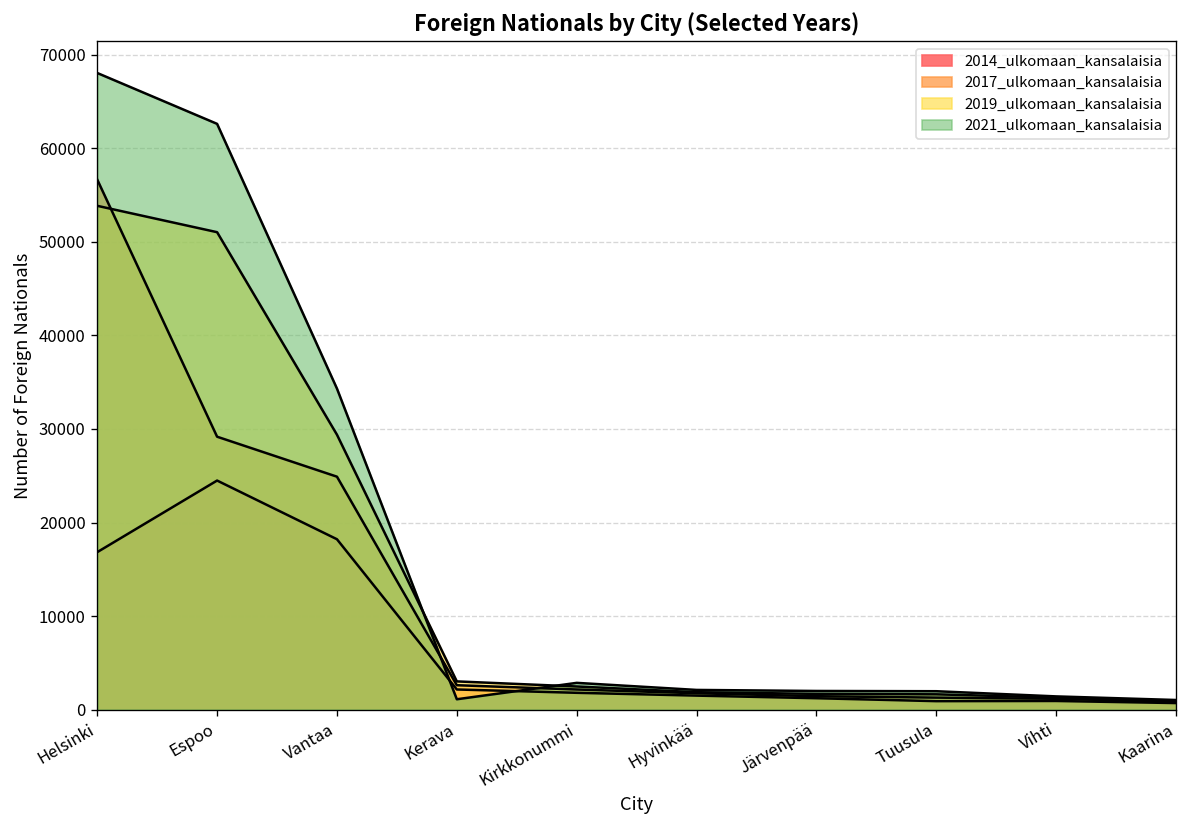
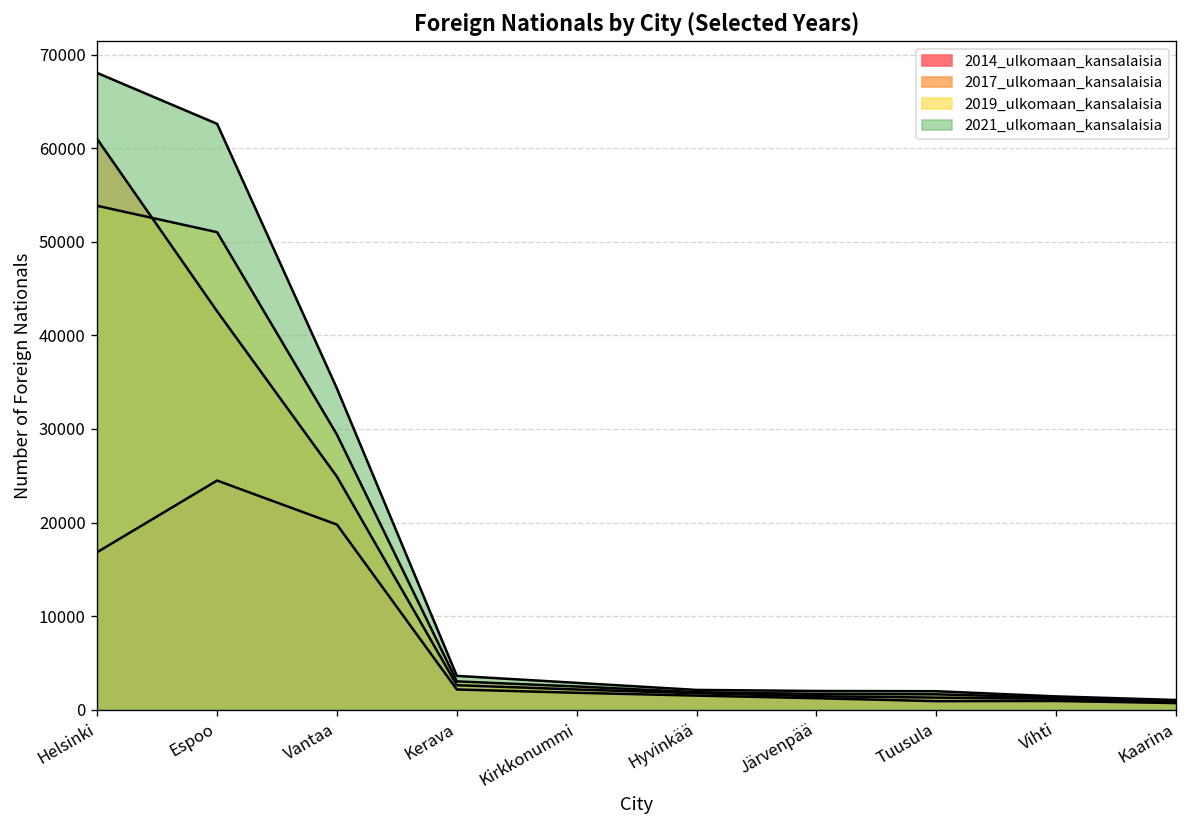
2017_ulkomaan_kansalaisia, Helsinki: 57000 -> 61000
2017_ulkomaan_kansalaisia, Espoo: 29000 -> 43000
2014_ulkomaan_kansalaisia, Vantaa: 18000 -> 20000
2021_ulkomaan_kansalaisia, Kerava: 1000 -> 4000
